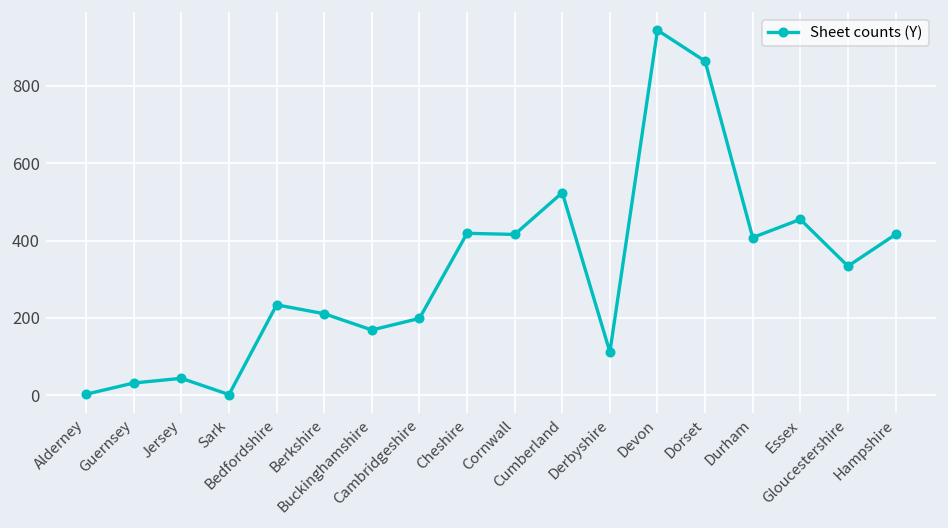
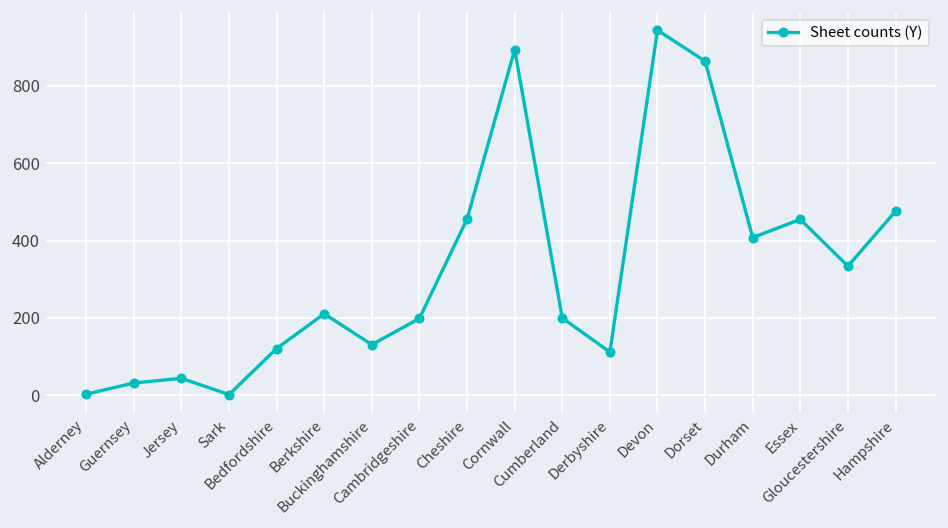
Bedfordshire: 230 -> 120
Buckinghamshire: 170 -> 130
Cheshire: 420 -> 460
Cornwall: 420 -> 890
Cumberland: 520 -> 200
Hampshire: 420 -> 480
